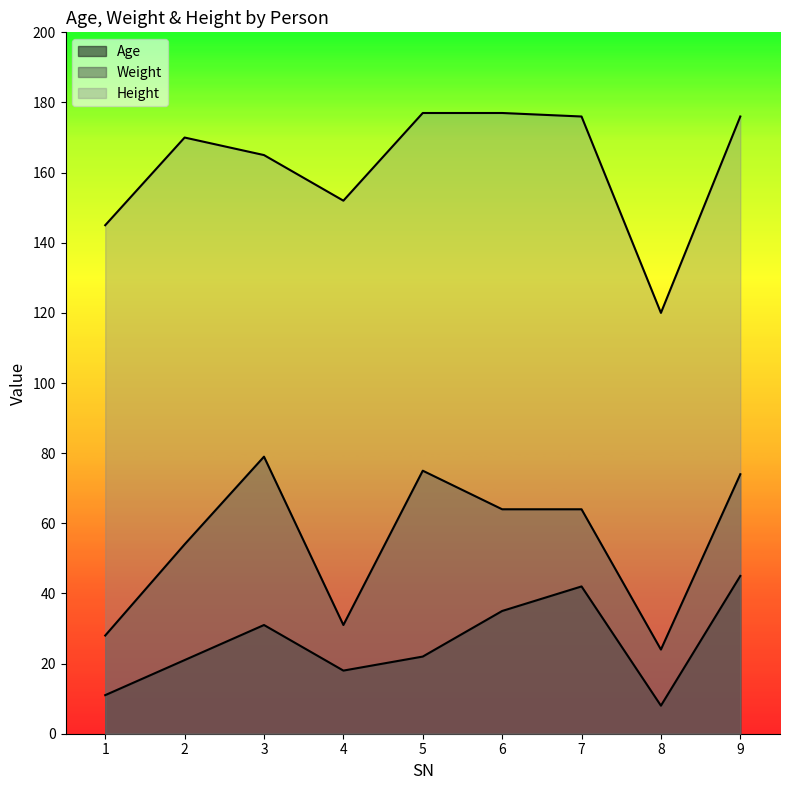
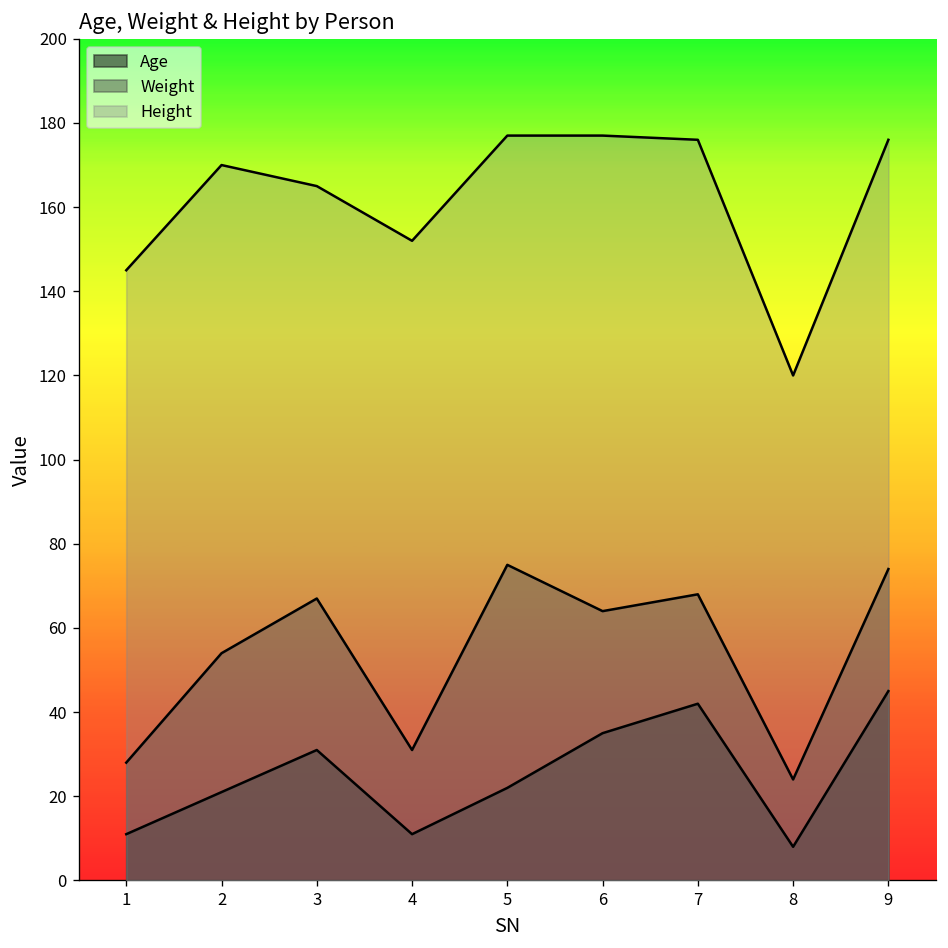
Weight, 3: 79 -> 67
Age, 4: 18 -> 11
Weight, 7: 64 -> 68
